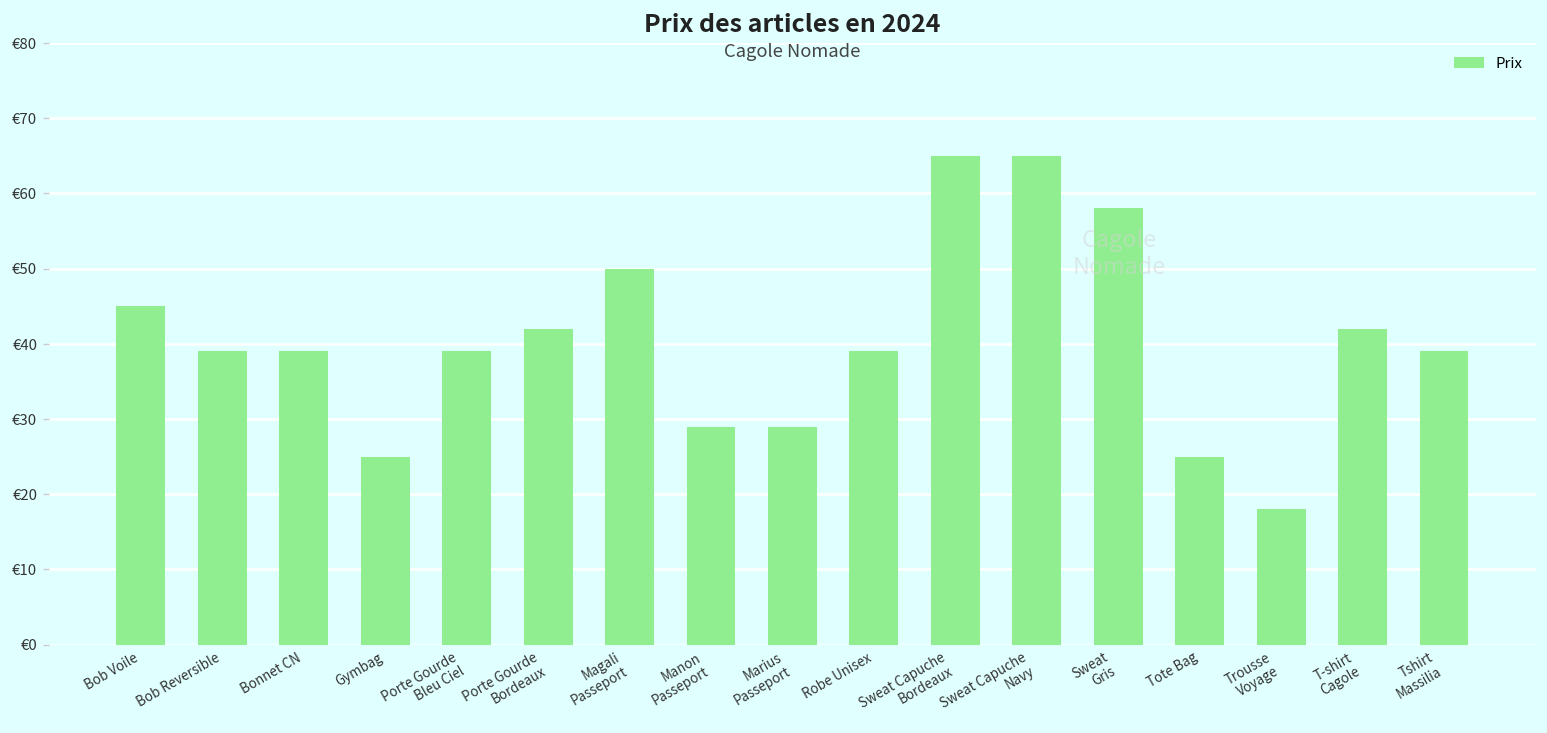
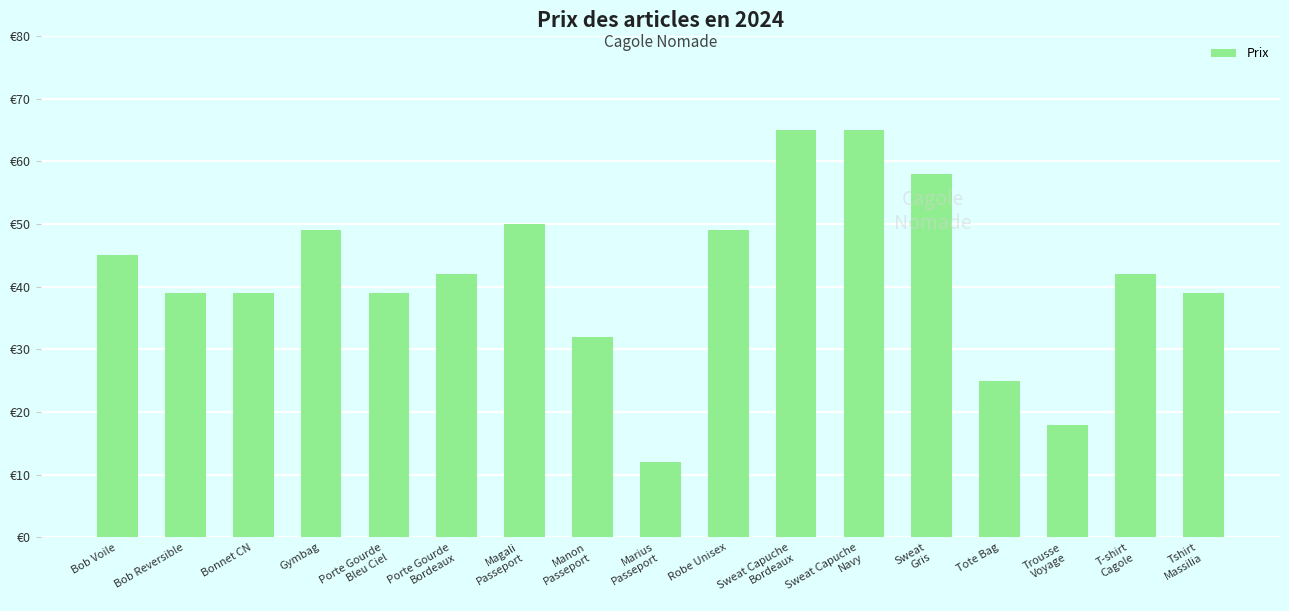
Gymbag: €25 -> €49
Manon Passeport: €29 -> €32
Marius Passeport: €29 -> €12
Robe Unisex: €39 -> €49
